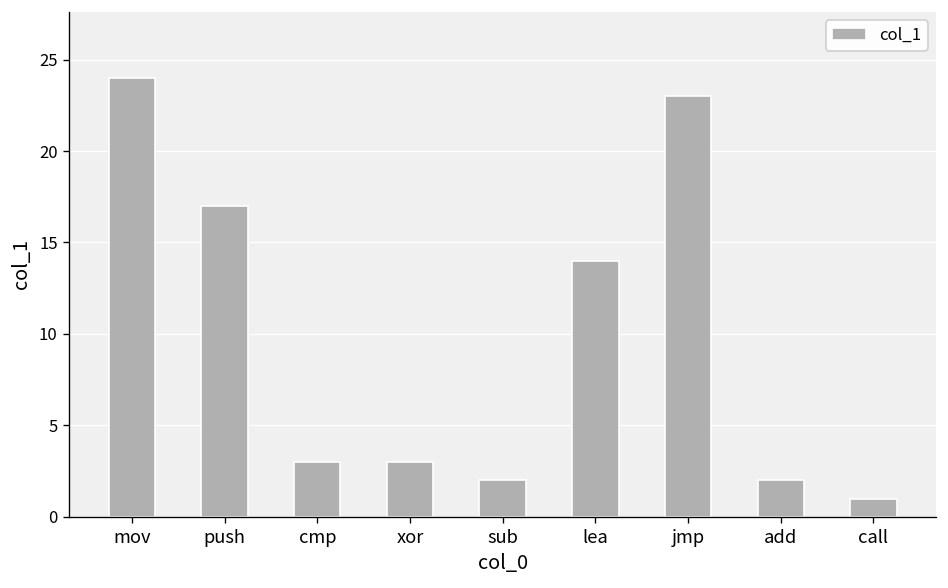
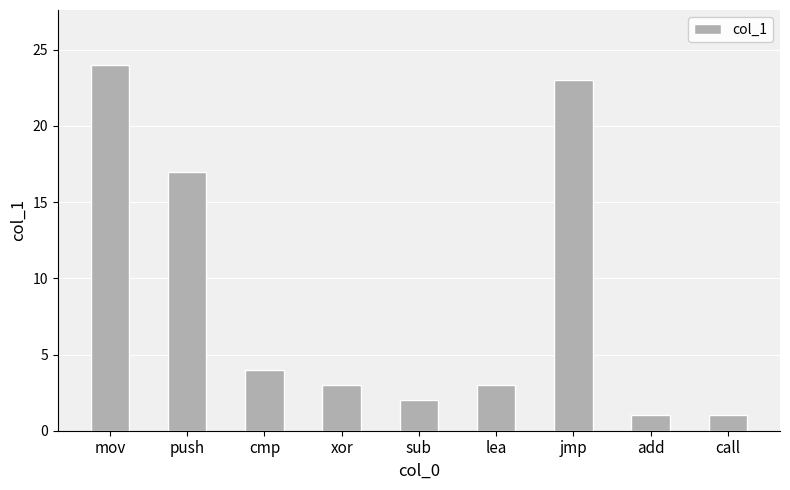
cmp: 3 -> 4
lea: 14 -> 3
add: 2 -> 1
